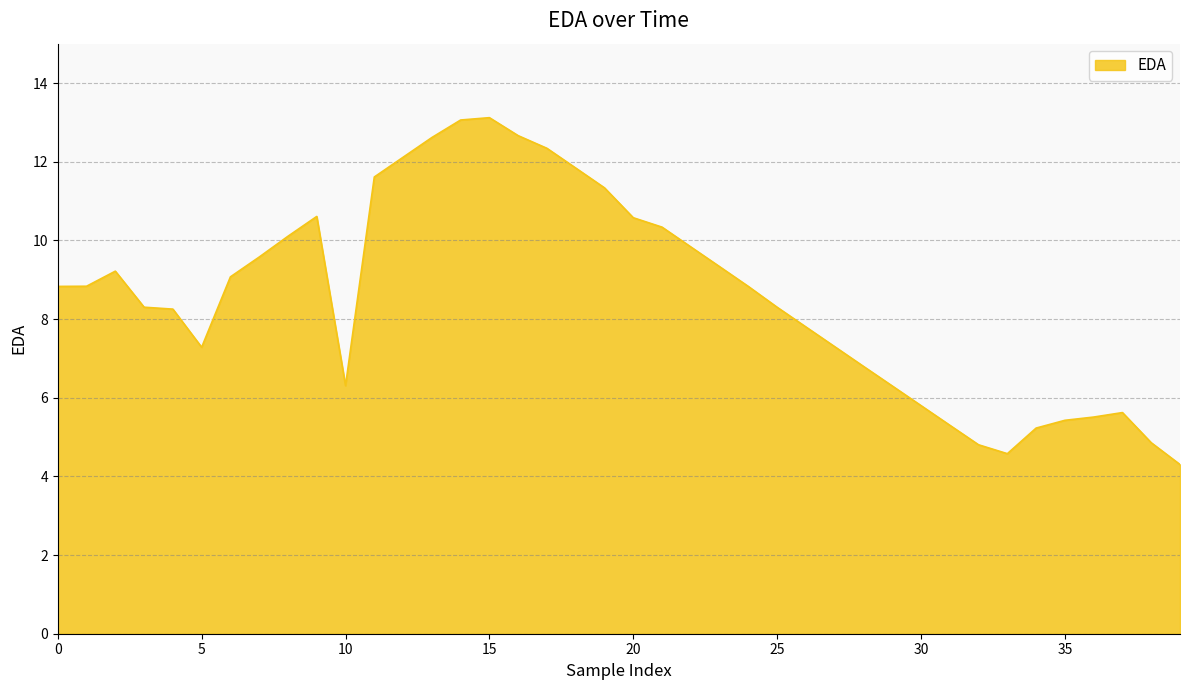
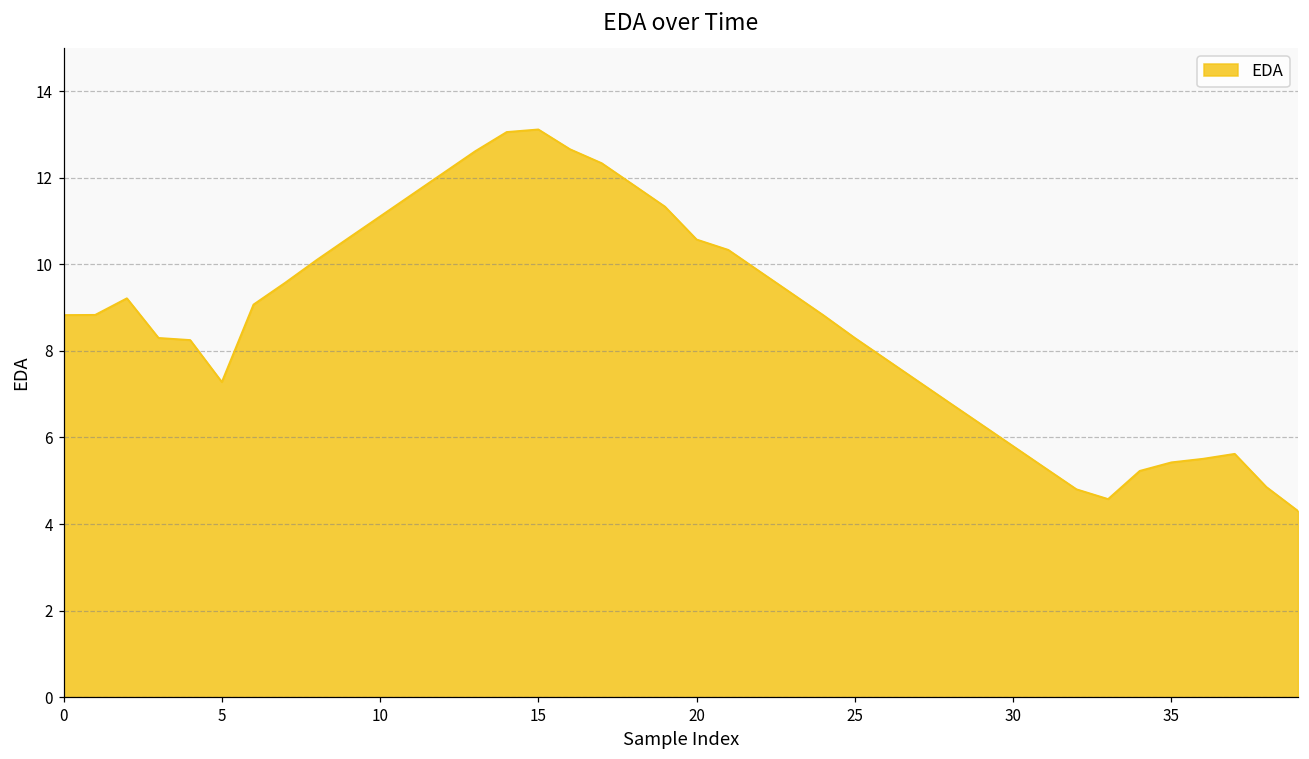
10: 6.3 -> 11.1
